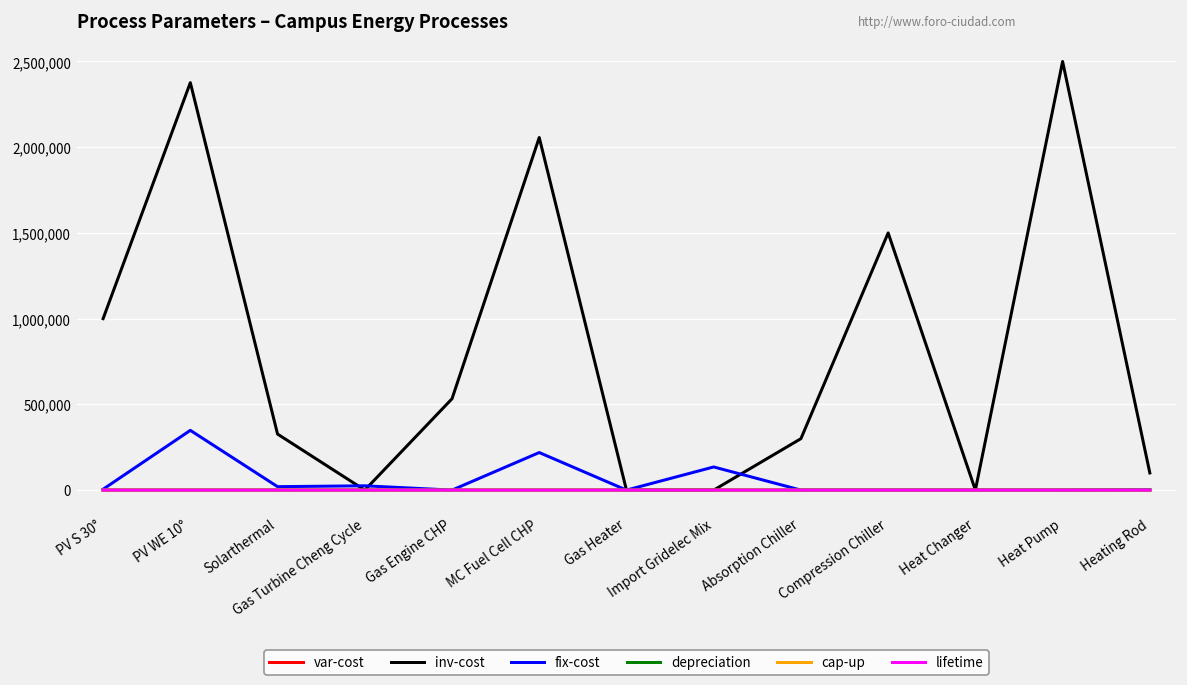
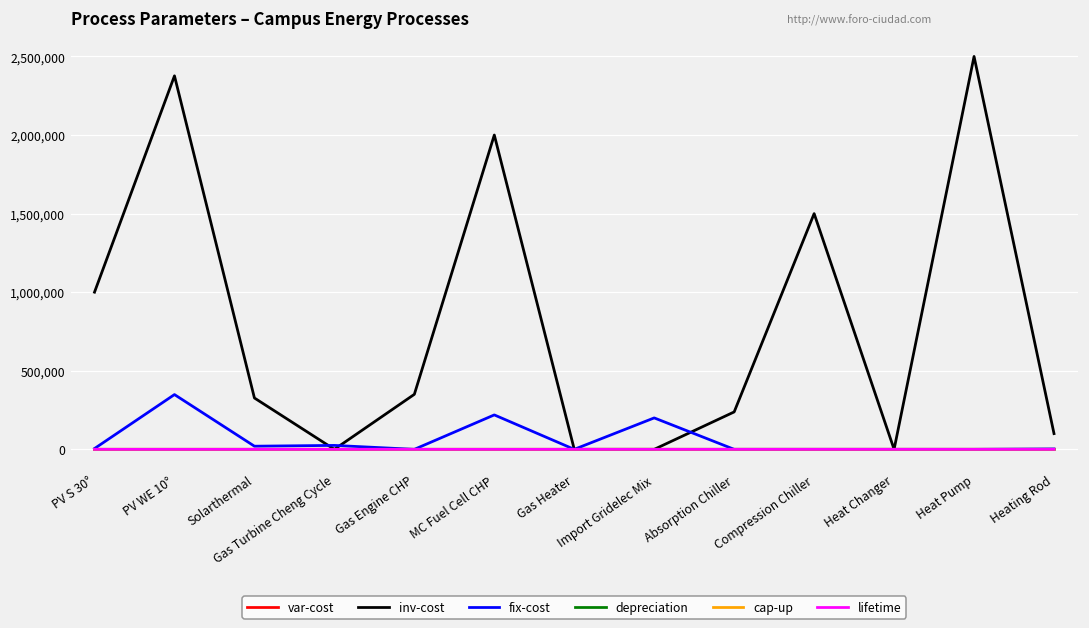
inv-cost, Gas Engine CHP: 530,000 -> 350,000
inv-cost, MC Fuel Cell CHP: 2,060,000 -> 2,000,000
fix-cost, Import Gridelec Mix: 130,000 -> 200,000
inv-cost, Absorption Chiller: 300,000 -> 240,000
